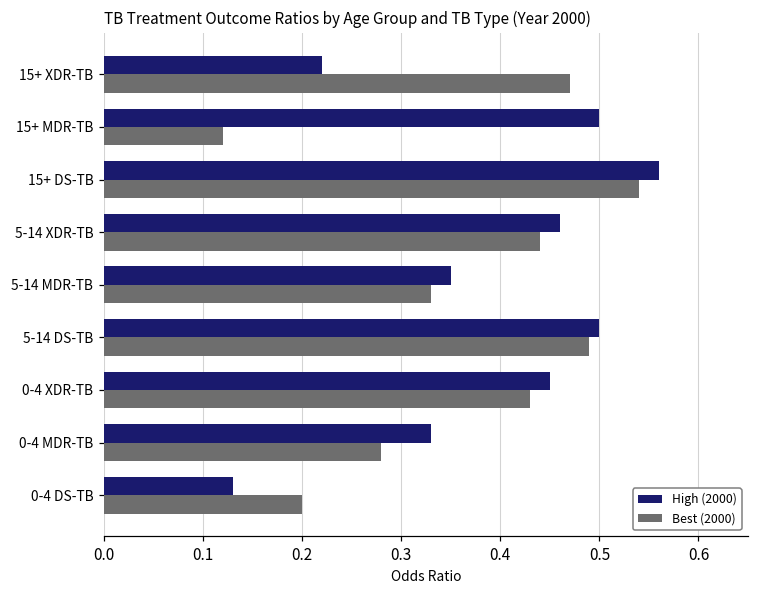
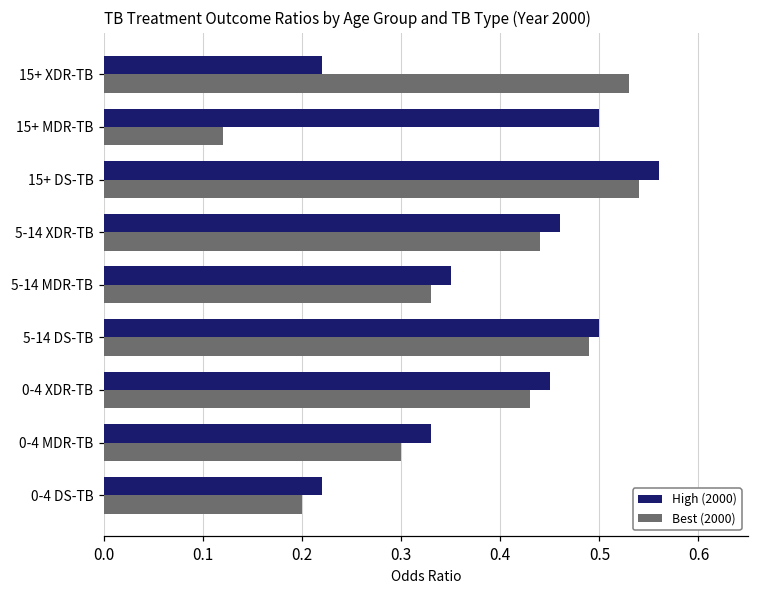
Best (2000), 15+ XDR-TB: 0.47 -> 0.53
Best (2000), 0-4 MDR-TB: 0.28 -> 0.30
High (2000), 0-4 DS-TB: 0.13 -> 0.22
